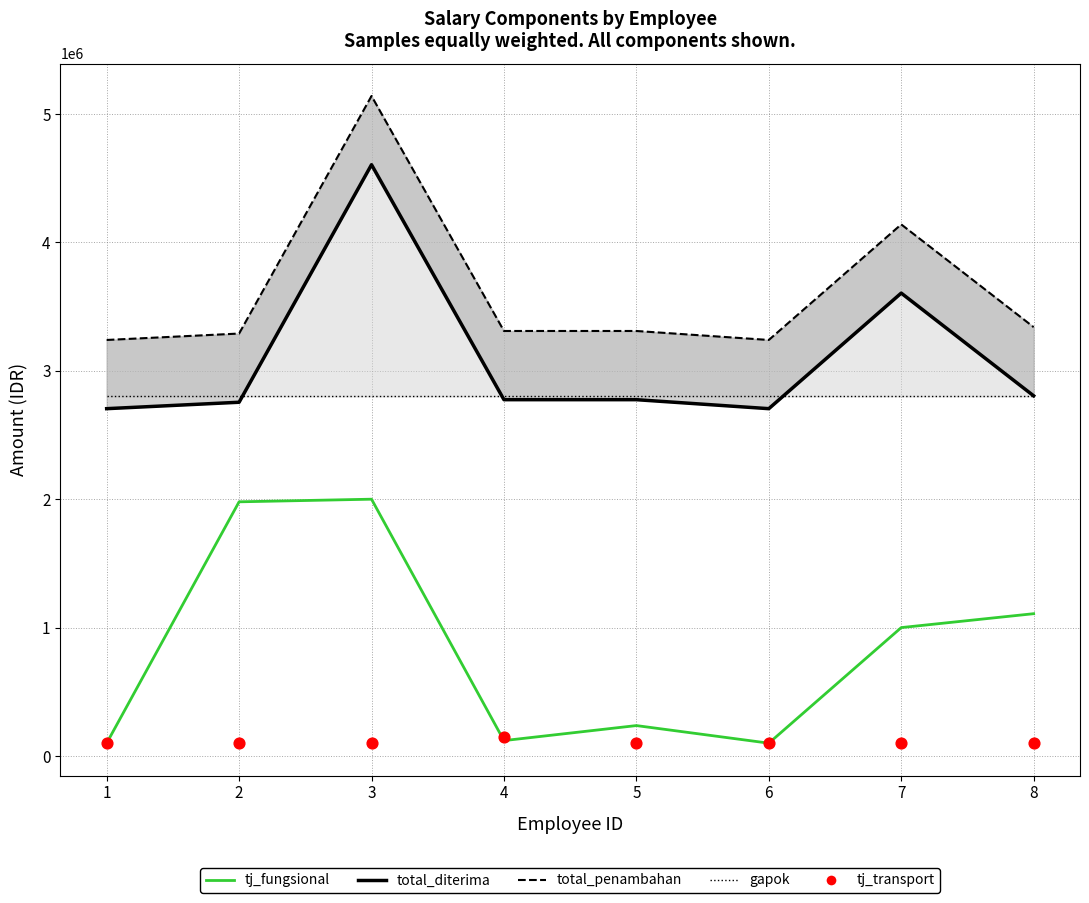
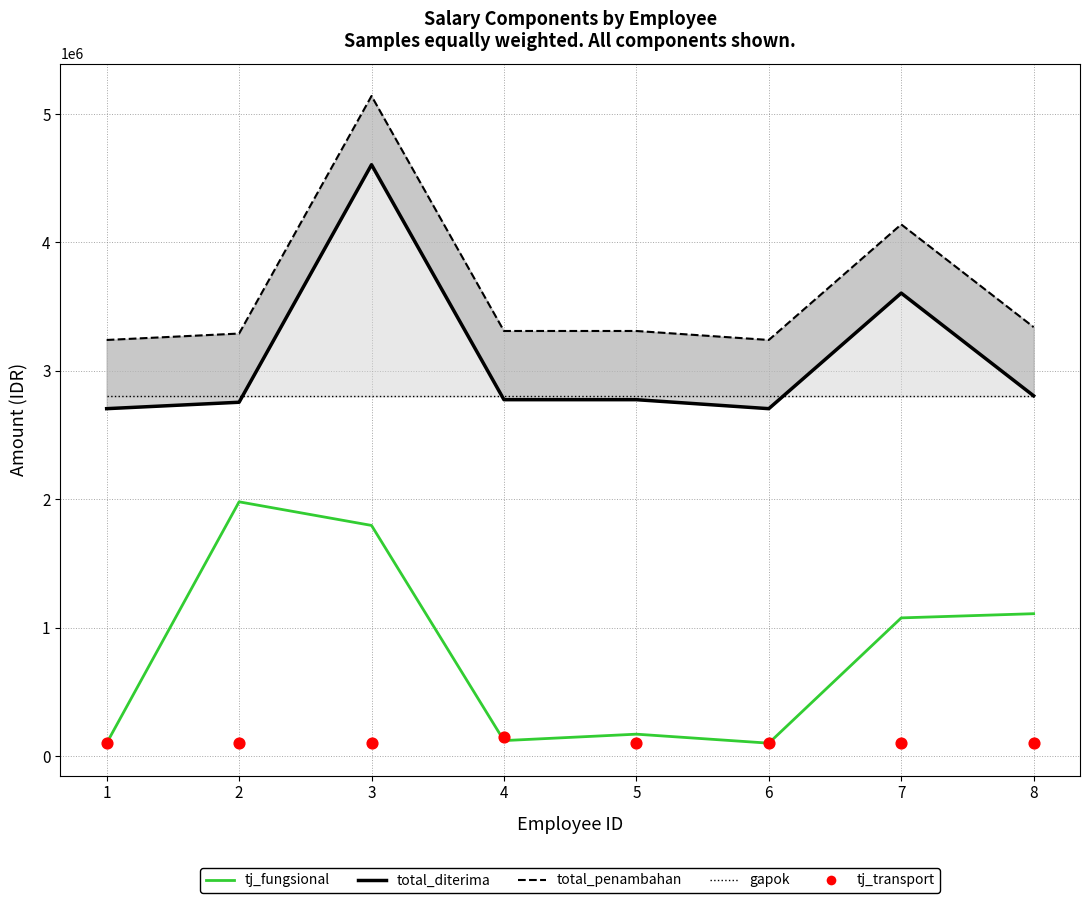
tj_fungsional, 3: 2000000 -> 1800000
tj_fungsional, 5: 240000 -> 170000
tj_fungsional, 7: 1000000 -> 1080000
